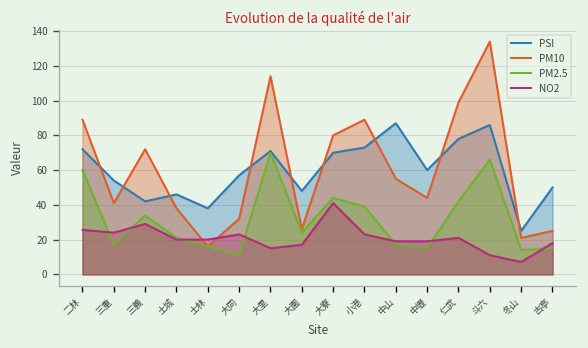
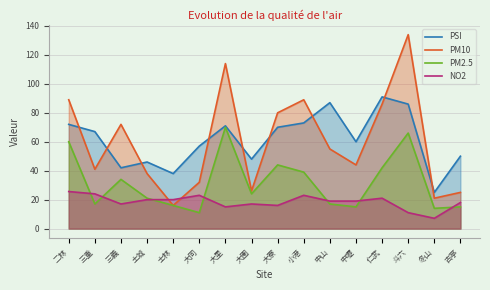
PSI, 三重: 54 -> 67
NO2, 三義: 29 -> 17
NO2, 大寮: 41 -> 16
PSI, 仁武: 78 -> 91
PM10, 仁武: 99 -> 86
